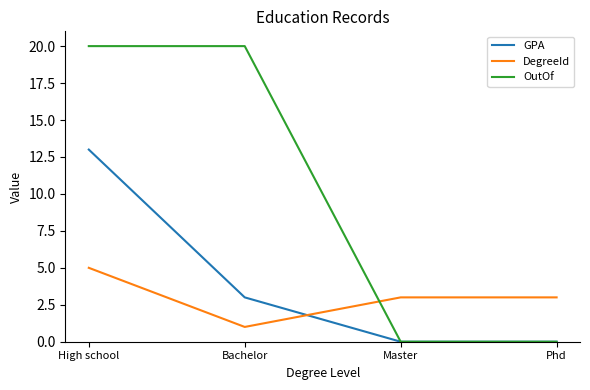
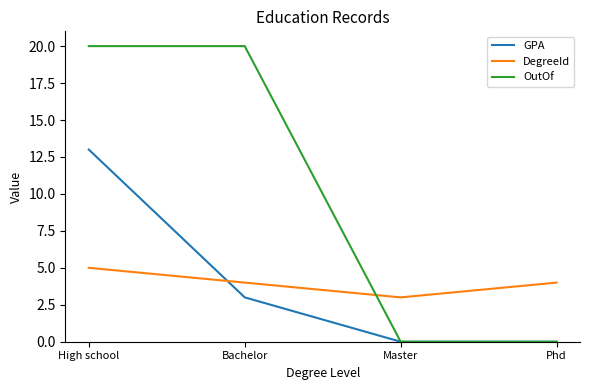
DegreeId, Bachelor: 1 -> 4
DegreeId, Phd: 3 -> 4
